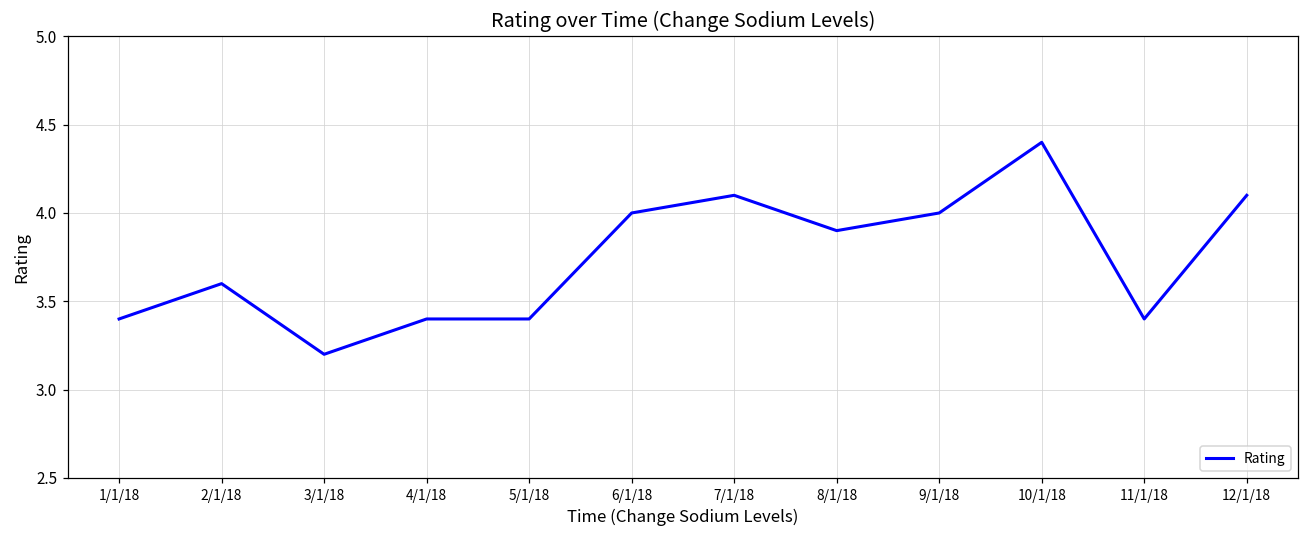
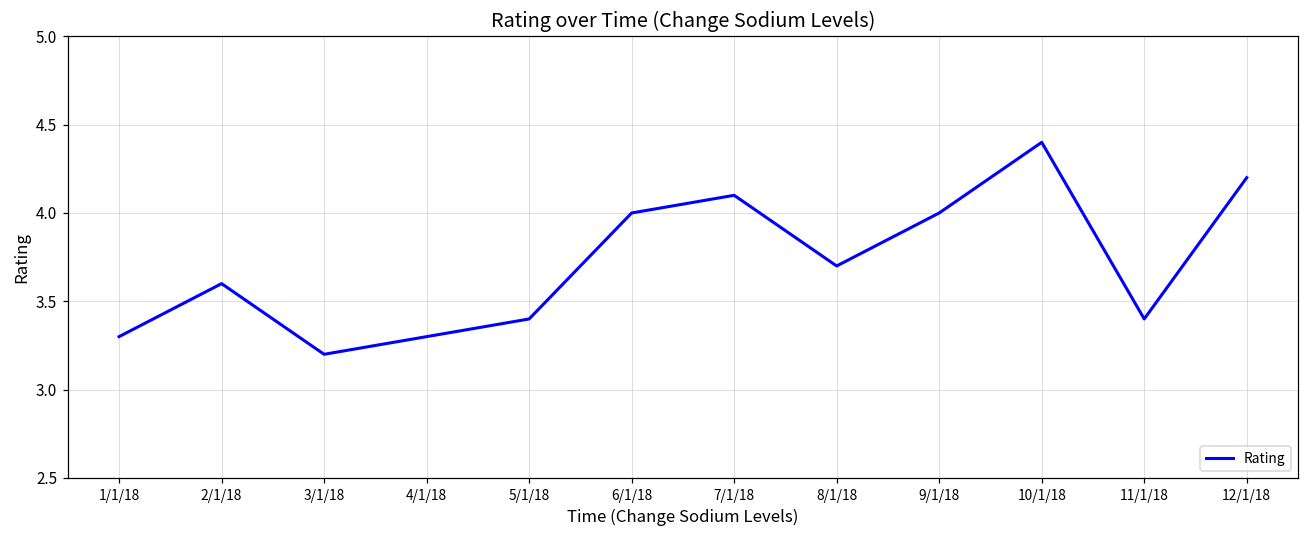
1/1/18: 3.4 -> 3.3
4/1/18: 3.4 -> 3.3
8/1/18: 3.9 -> 3.7
12/1/18: 4.1 -> 4.2
